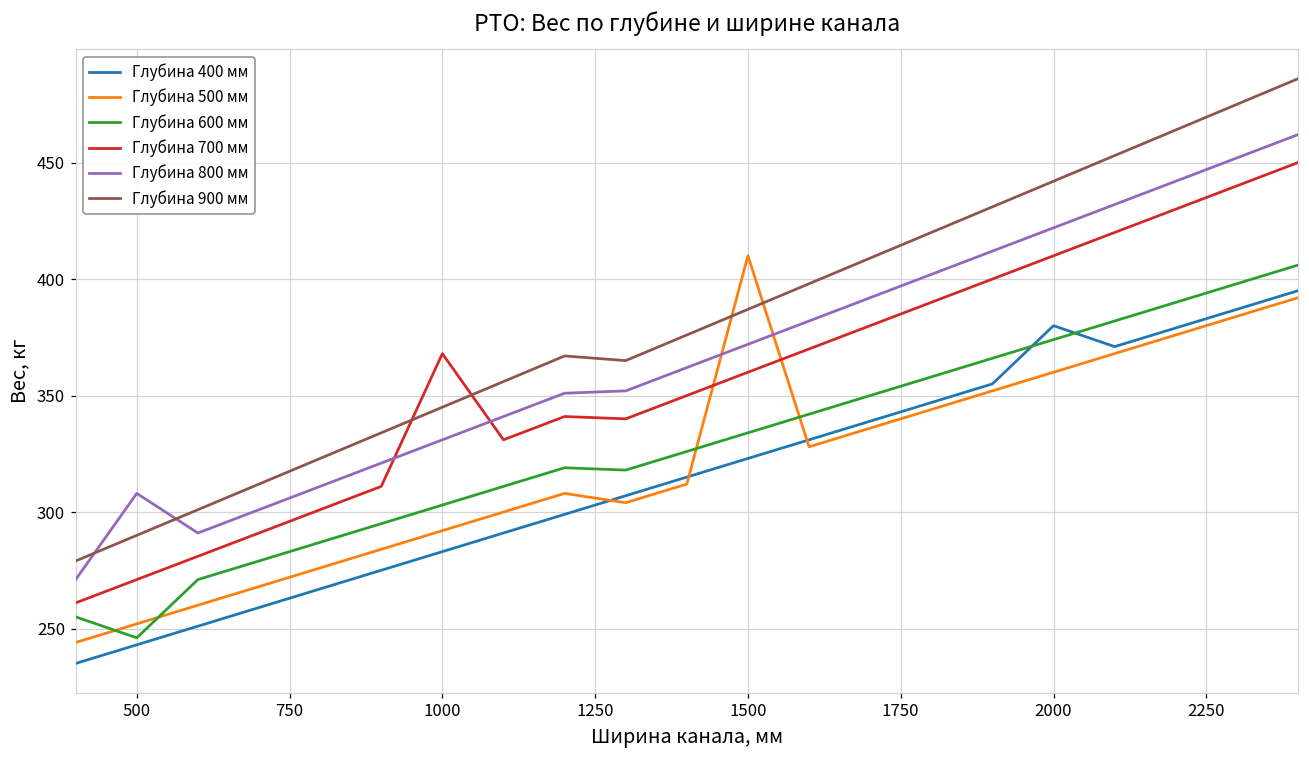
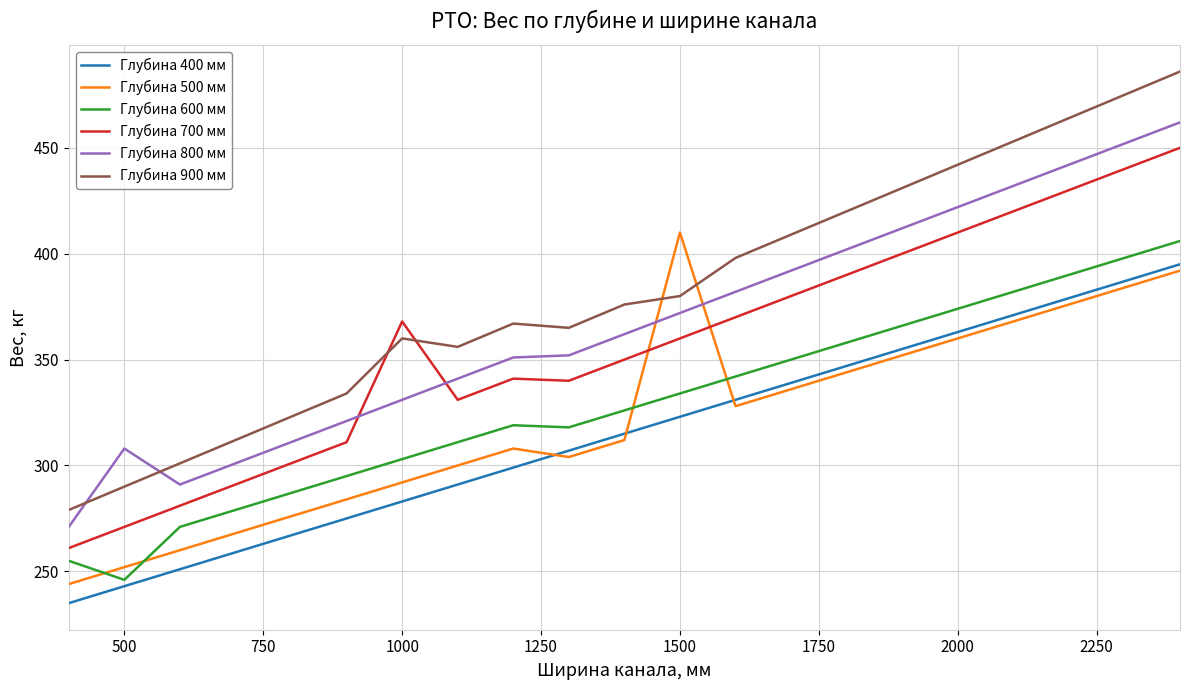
Глубина 900 мм, 1000: 345 -> 360
Глубина 900 мм, 1500: 387 -> 380
Глубина 400 мм, 2000: 380 -> 363
